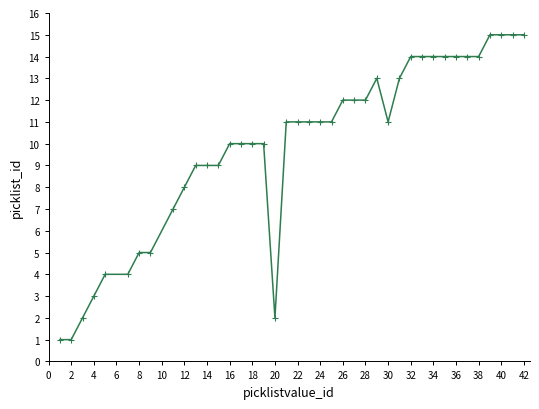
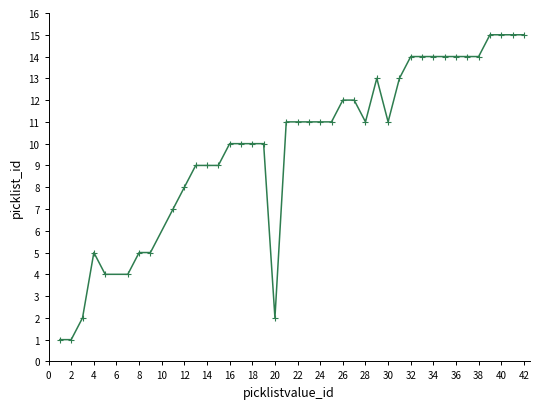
4: 3 -> 5
28: 12 -> 11
